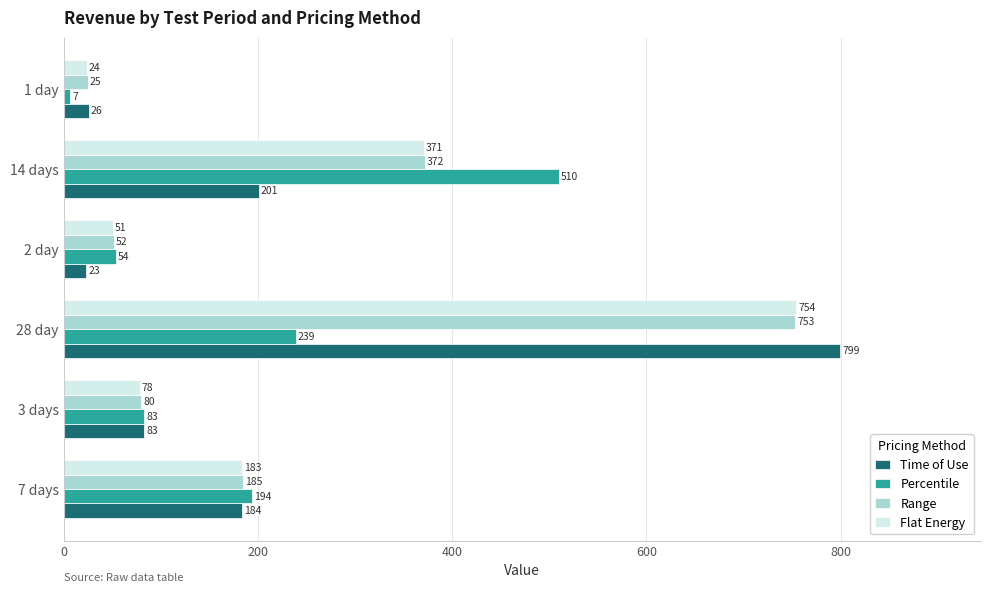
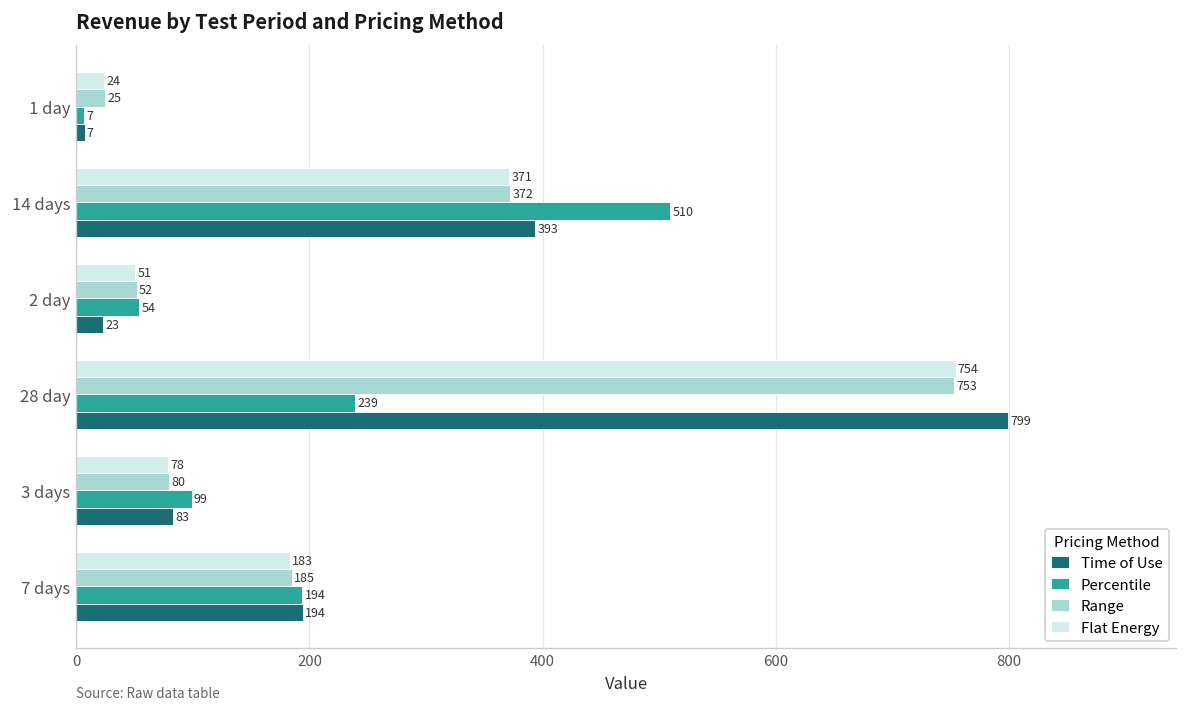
Time of Use, 1 day: 26 -> 7
Time of Use, 14 days: 201 -> 393
Percentile, 3 days: 83 -> 99
Time of Use, 7 days: 184 -> 194
